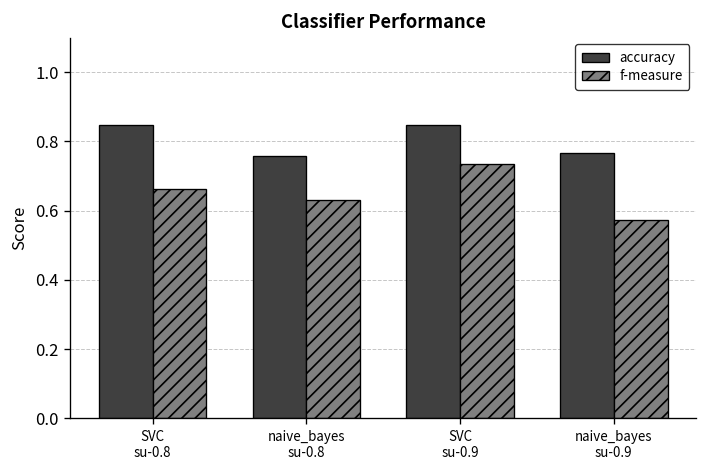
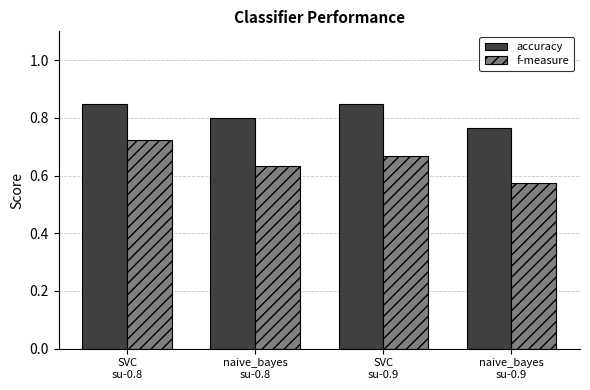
f-measure, SVC su-0.8: 0.66 -> 0.72
accuracy, naive_bayes su-0.8: 0.76 -> 0.80
f-measure, SVC su-0.9: 0.74 -> 0.67
